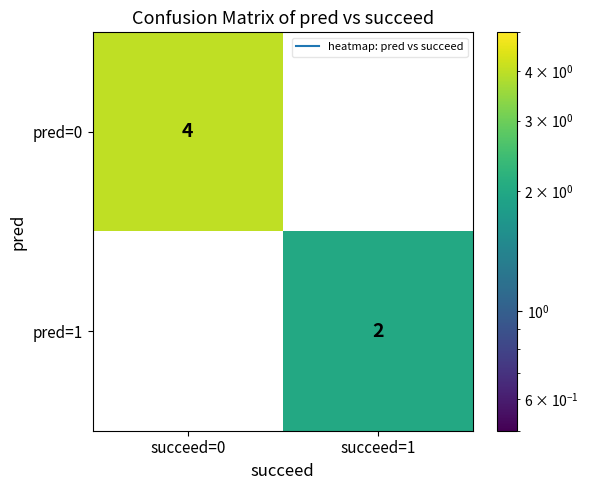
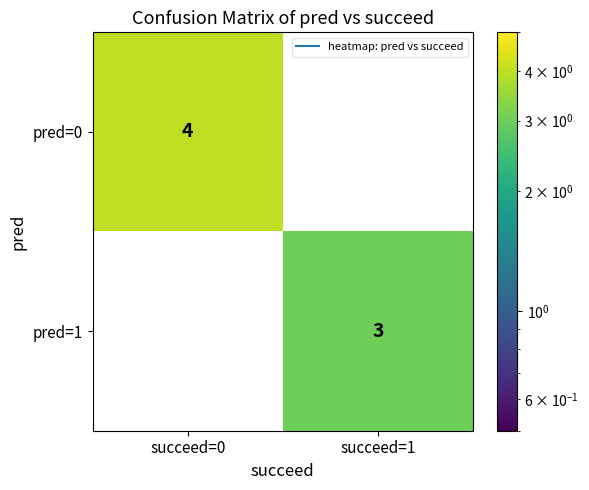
pred=1, succeed=1: 2 -> 3
